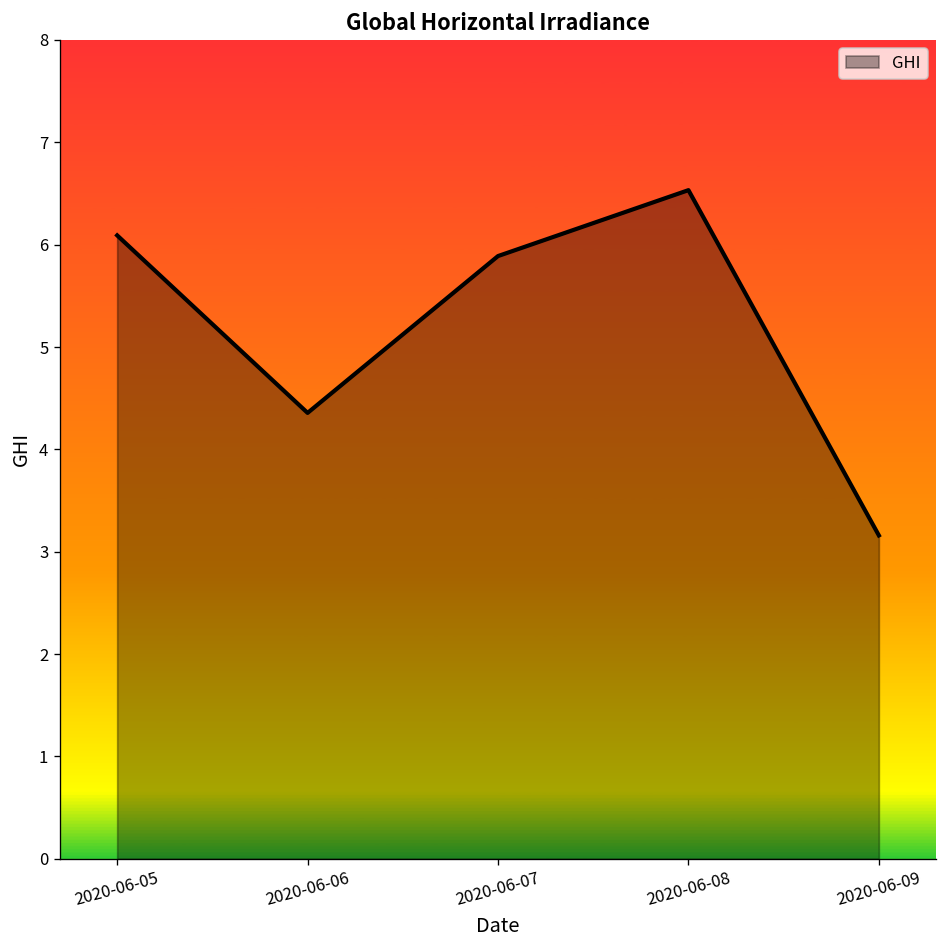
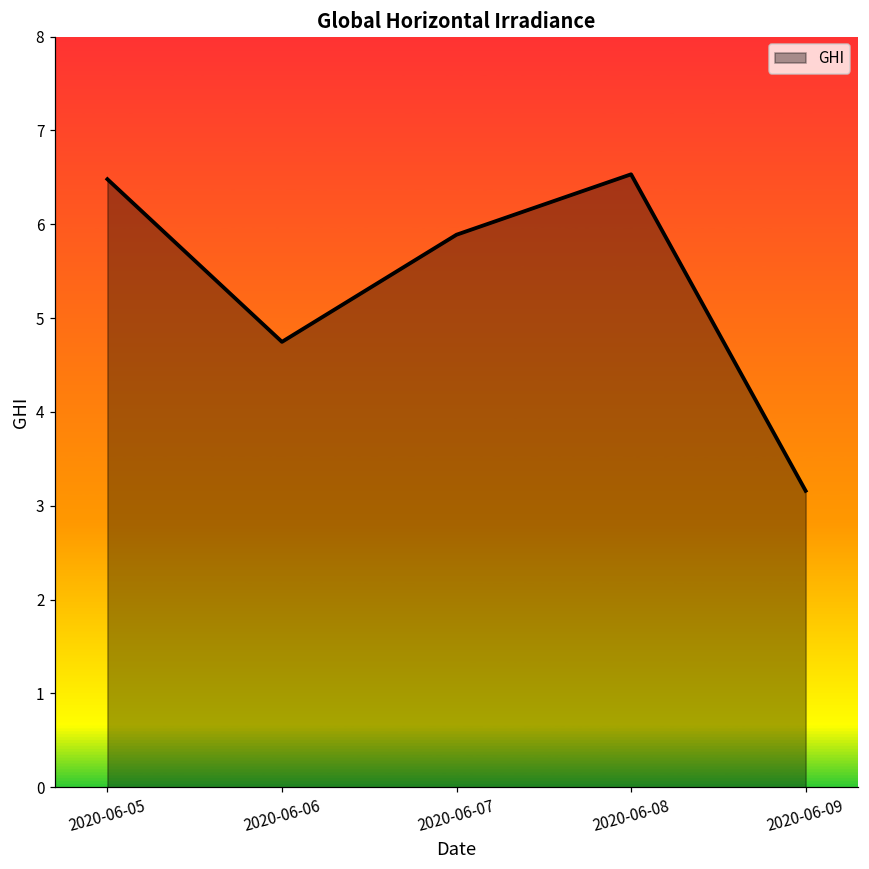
2020-06-05: 6.1 -> 6.5
2020-06-06: 4.4 -> 4.7
